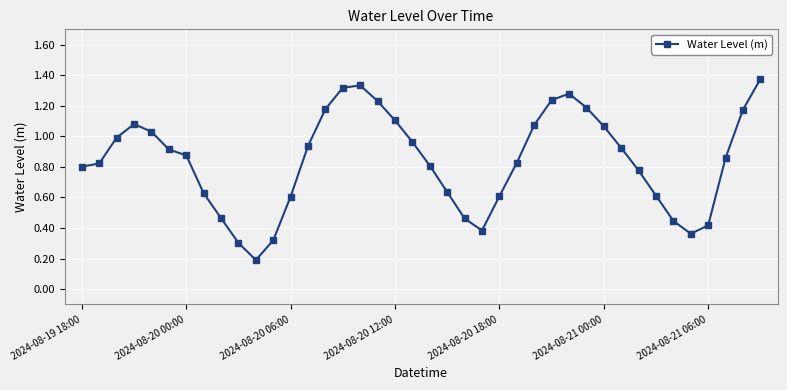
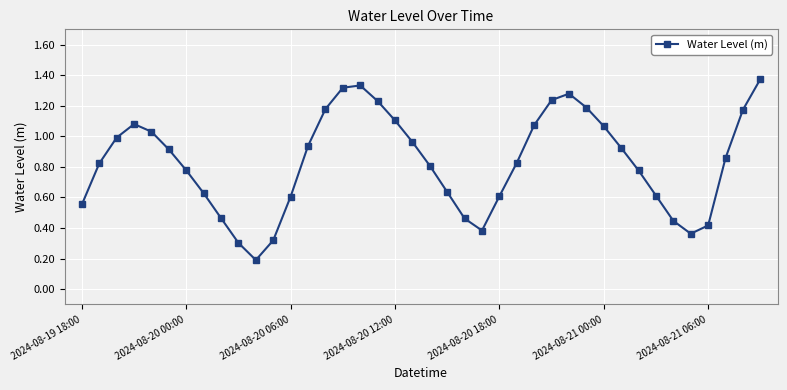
2024-08-19 18:00: 0.80 -> 0.55
2024-08-20 00:00: 0.88 -> 0.78
